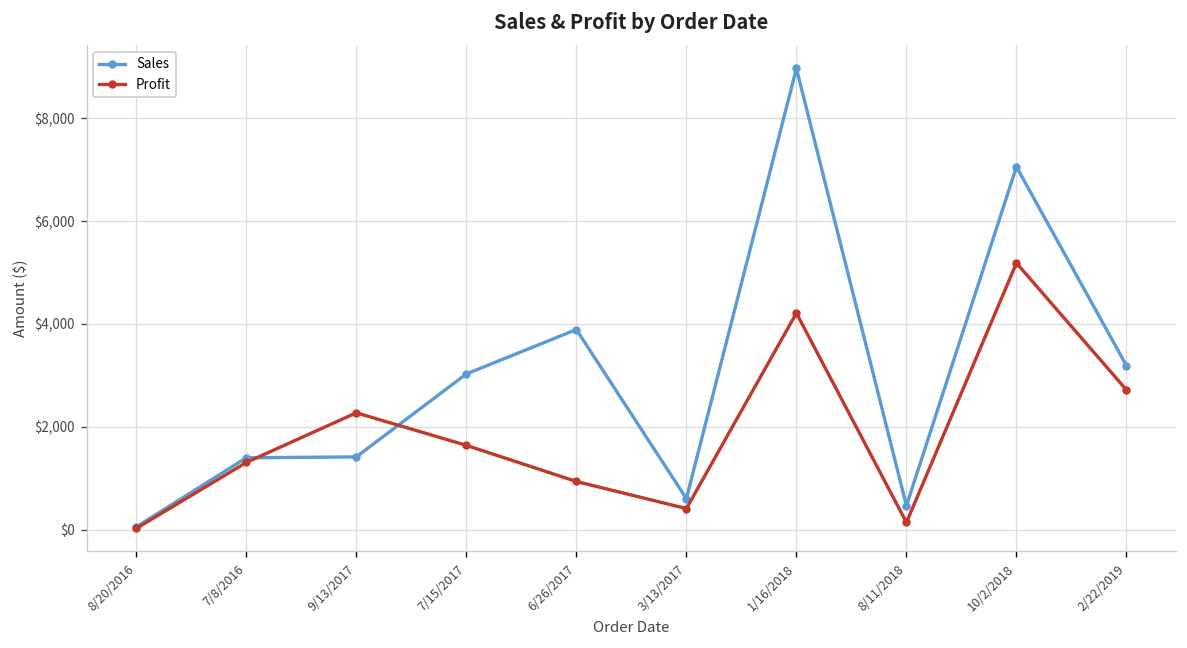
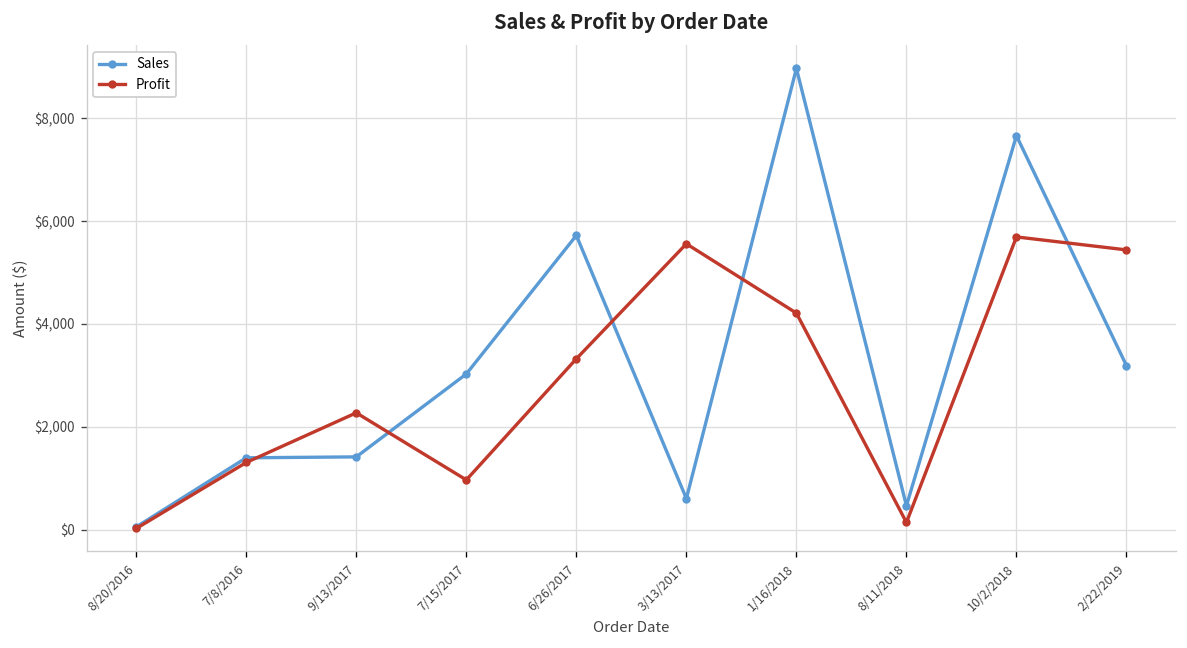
Profit, 7/15/2017: $1,600 -> $1,000
Sales, 6/26/2017: $3,900 -> $5,700
Profit, 6/26/2017: $900 -> $3,300
Profit, 3/13/2017: $400 -> $5,600
Sales, 10/2/2018: $7,100 -> $7,700
Profit, 10/2/2018: $5,200 -> $5,700
Profit, 2/22/2019: $2,700 -> $5,400
